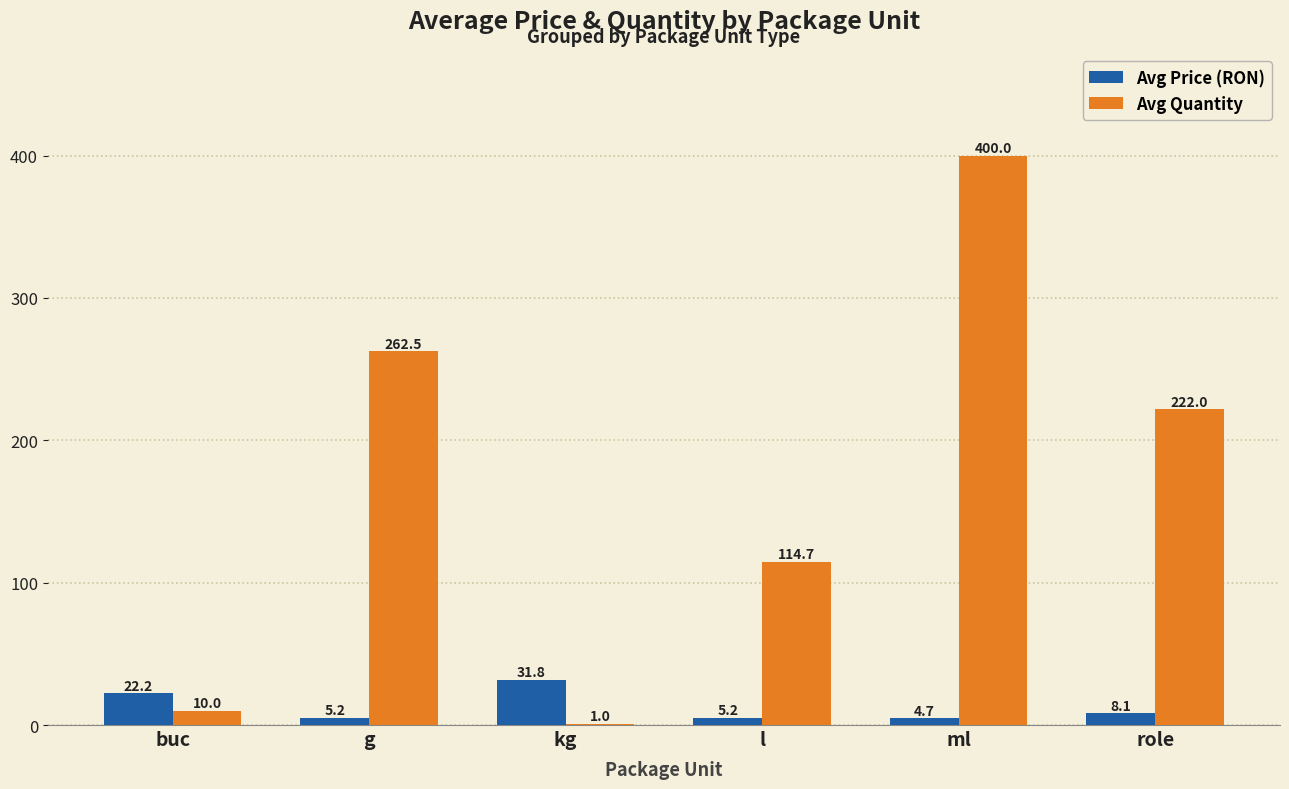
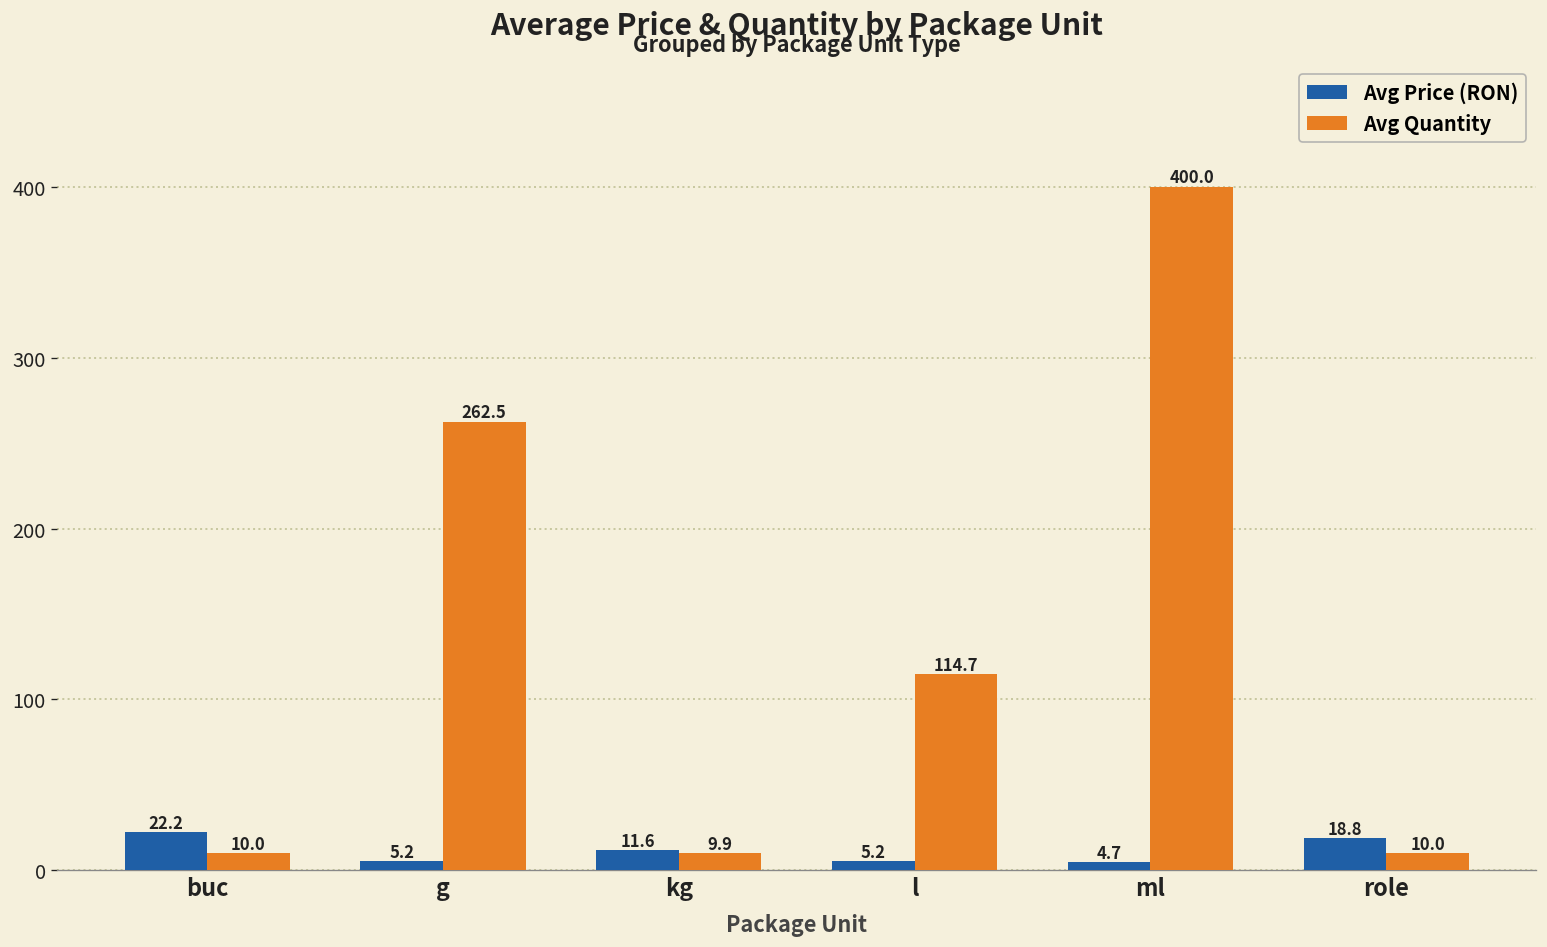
Avg Price (RON), kg: 31.8 -> 11.6
Avg Quantity, kg: 1.0 -> 9.9
Avg Price (RON), role: 8.1 -> 18.8
Avg Quantity, role: 222.0 -> 10.0
